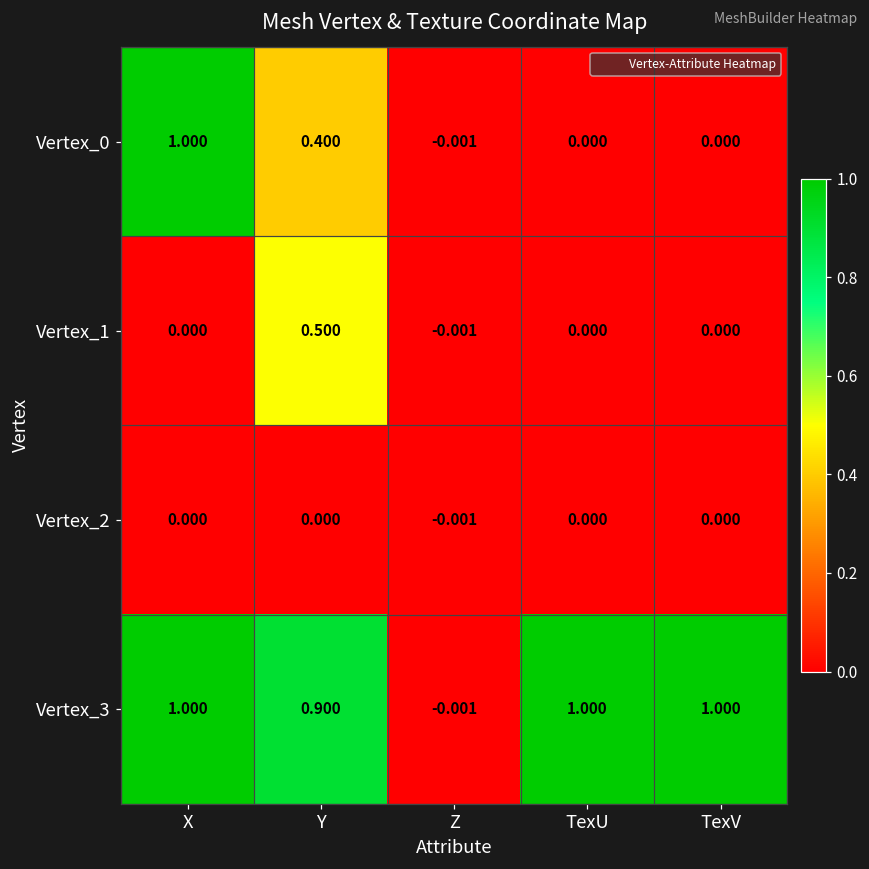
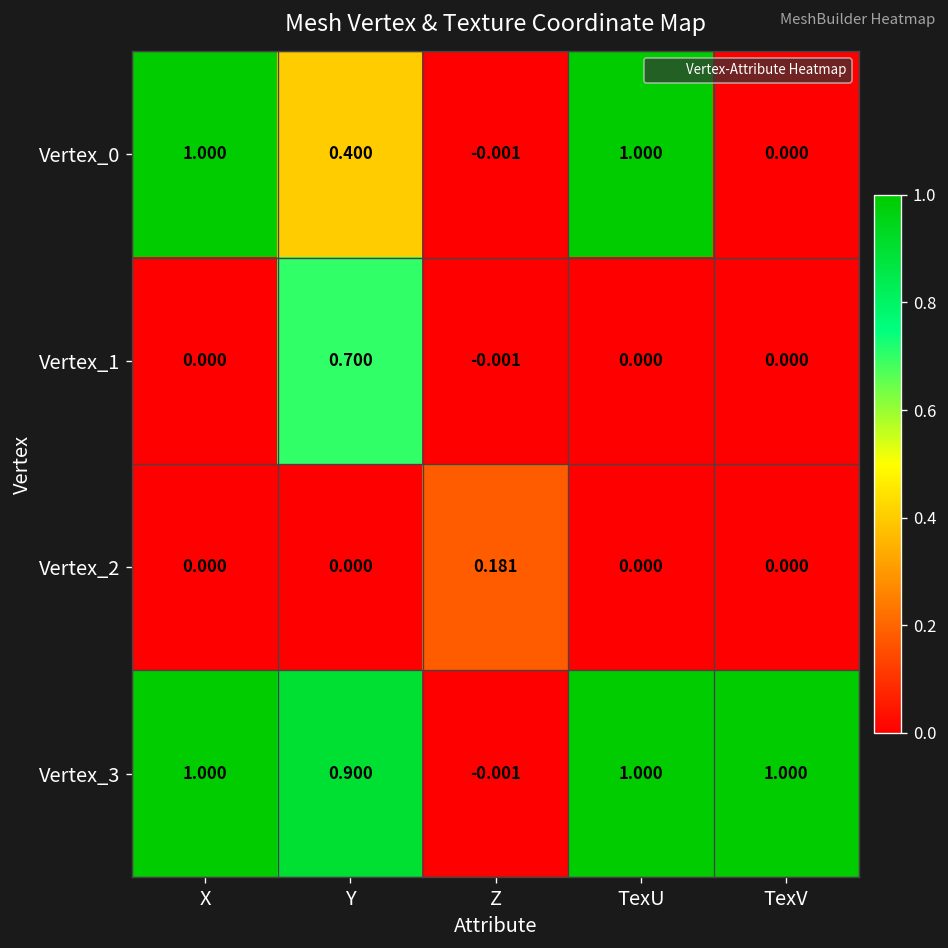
Vertex_0, TexU: 0.000 -> 1.000
Vertex_1, Y: 0.500 -> 0.700
Vertex_2, Z: -0.001 -> 0.181
